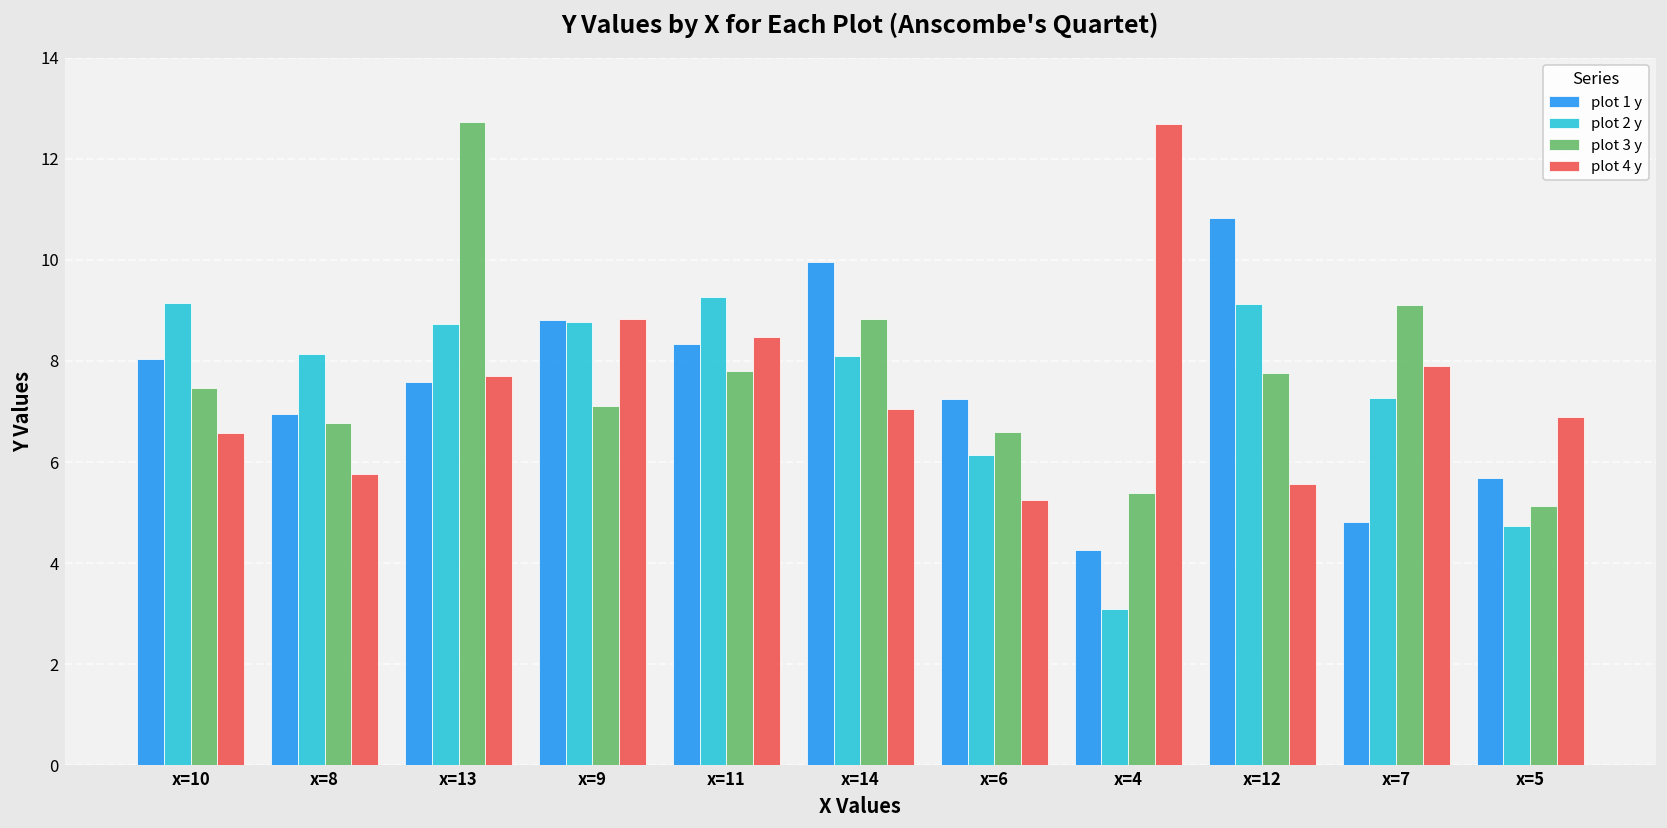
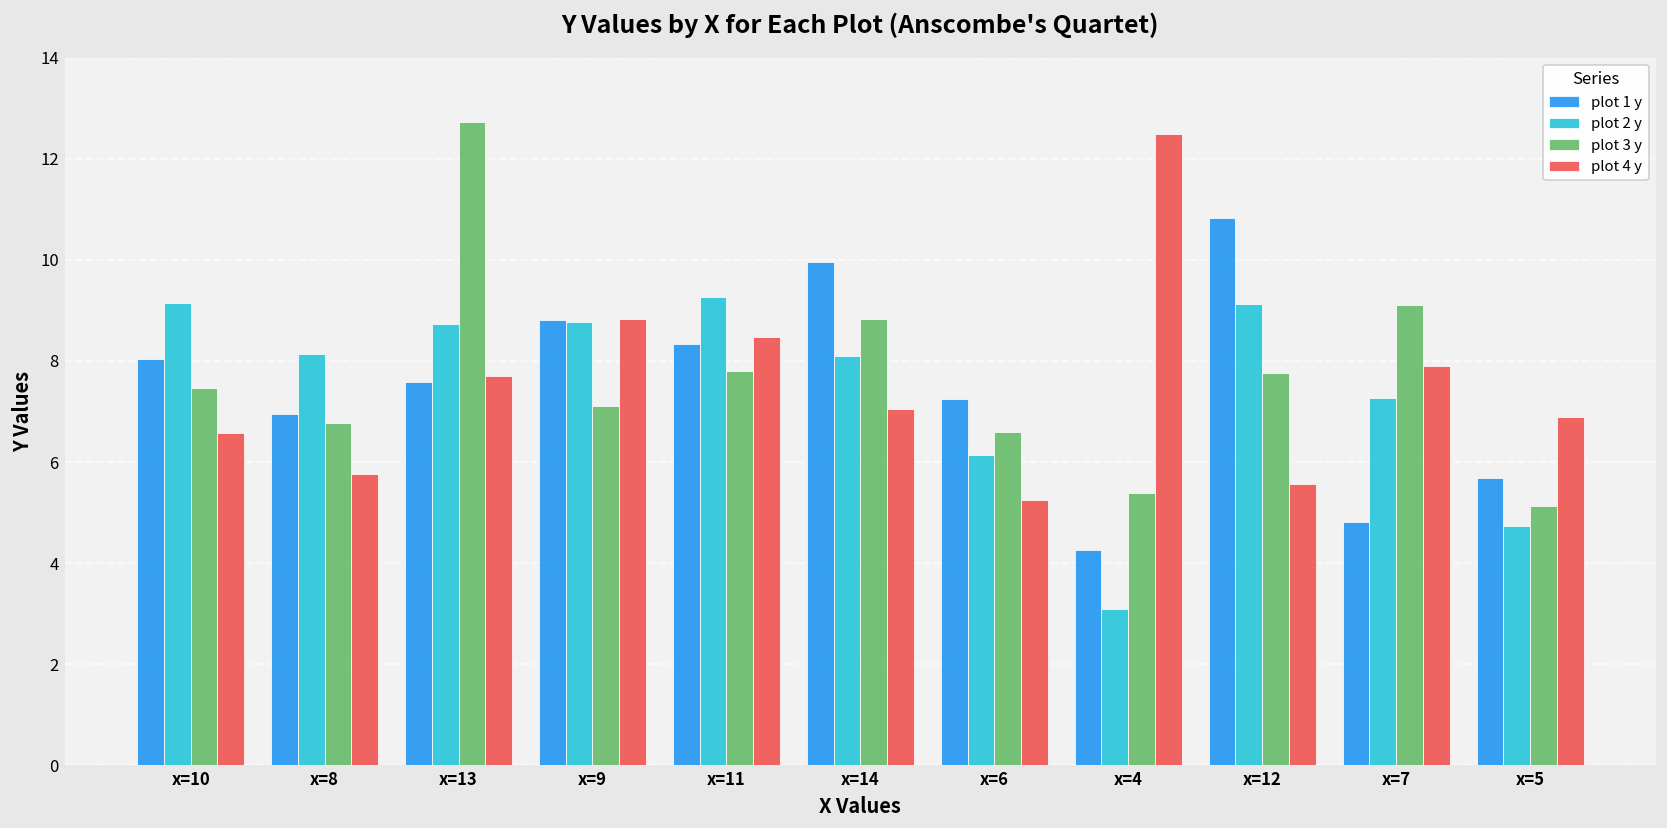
plot 4 y, x=4: 12.7 -> 12.5
